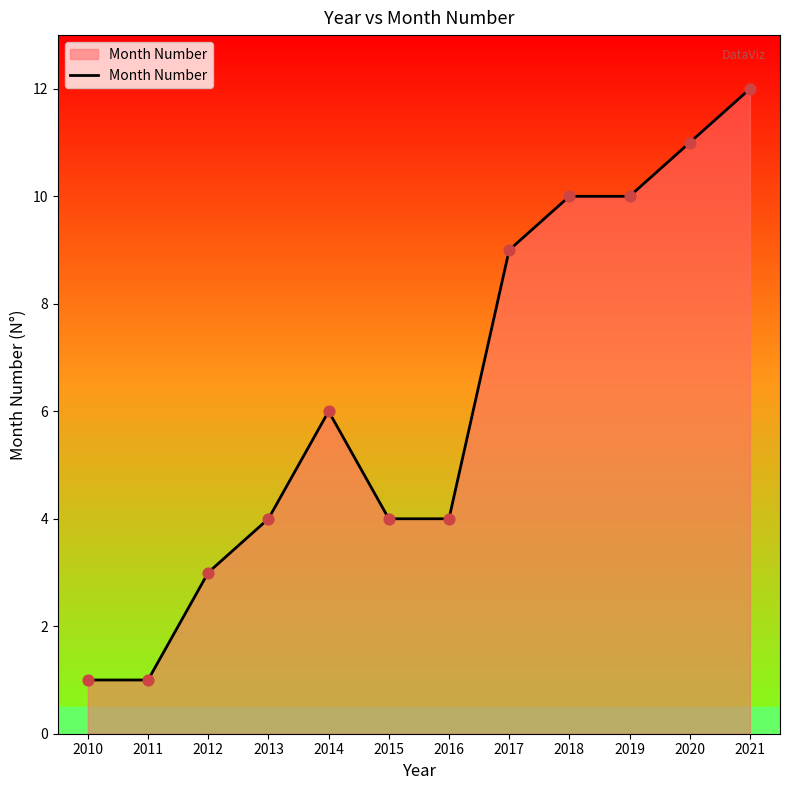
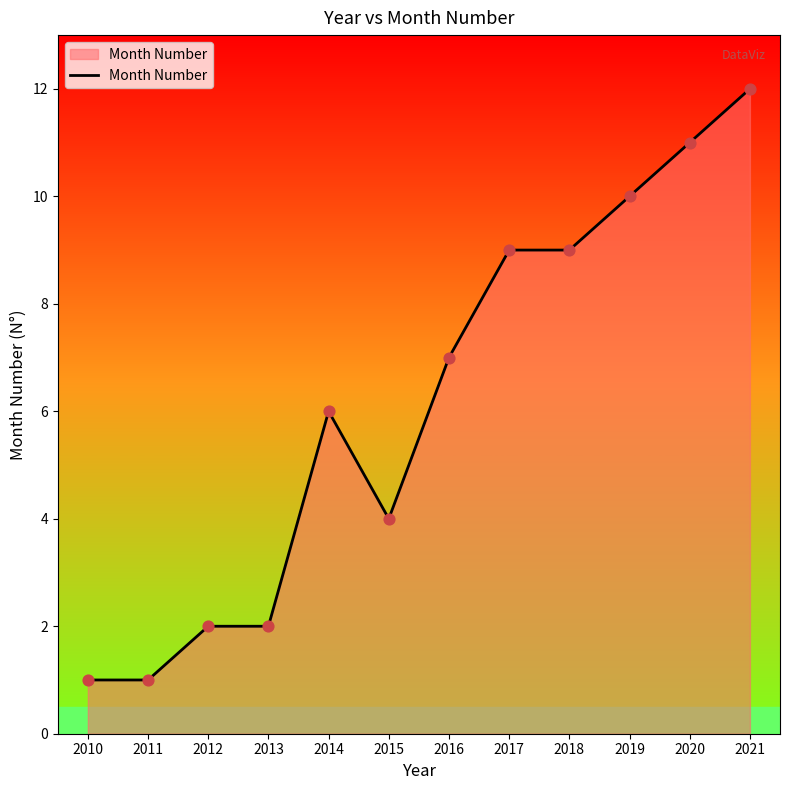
2012: 3 -> 2
2013: 4 -> 2
2016: 4 -> 7
2018: 10 -> 9
